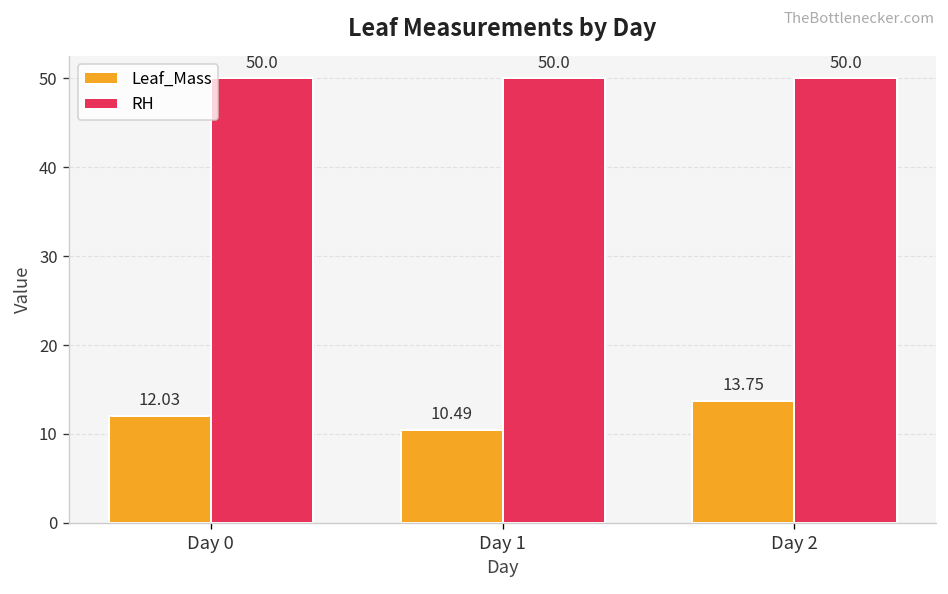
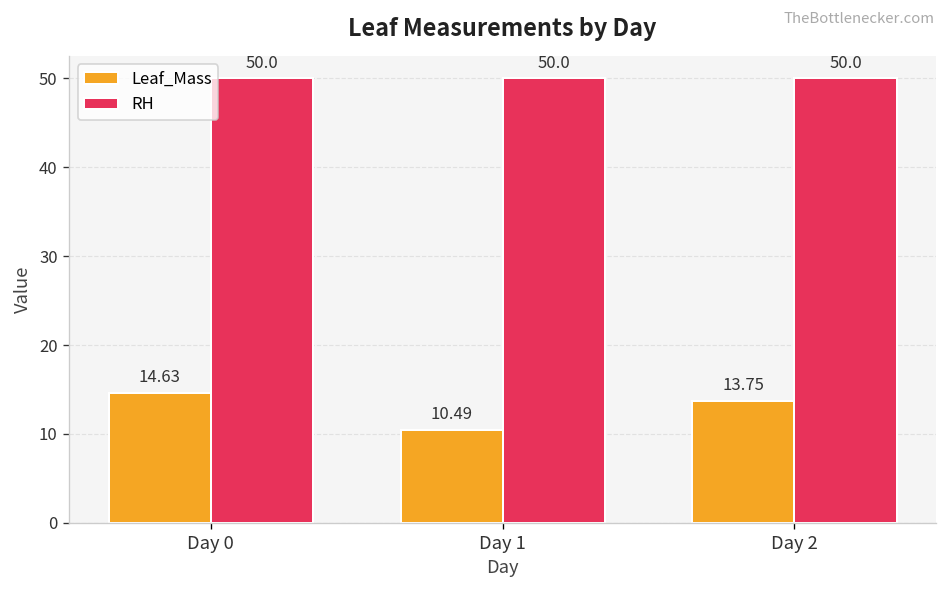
Leaf_Mass, Day 0: 12.03 -> 14.63
